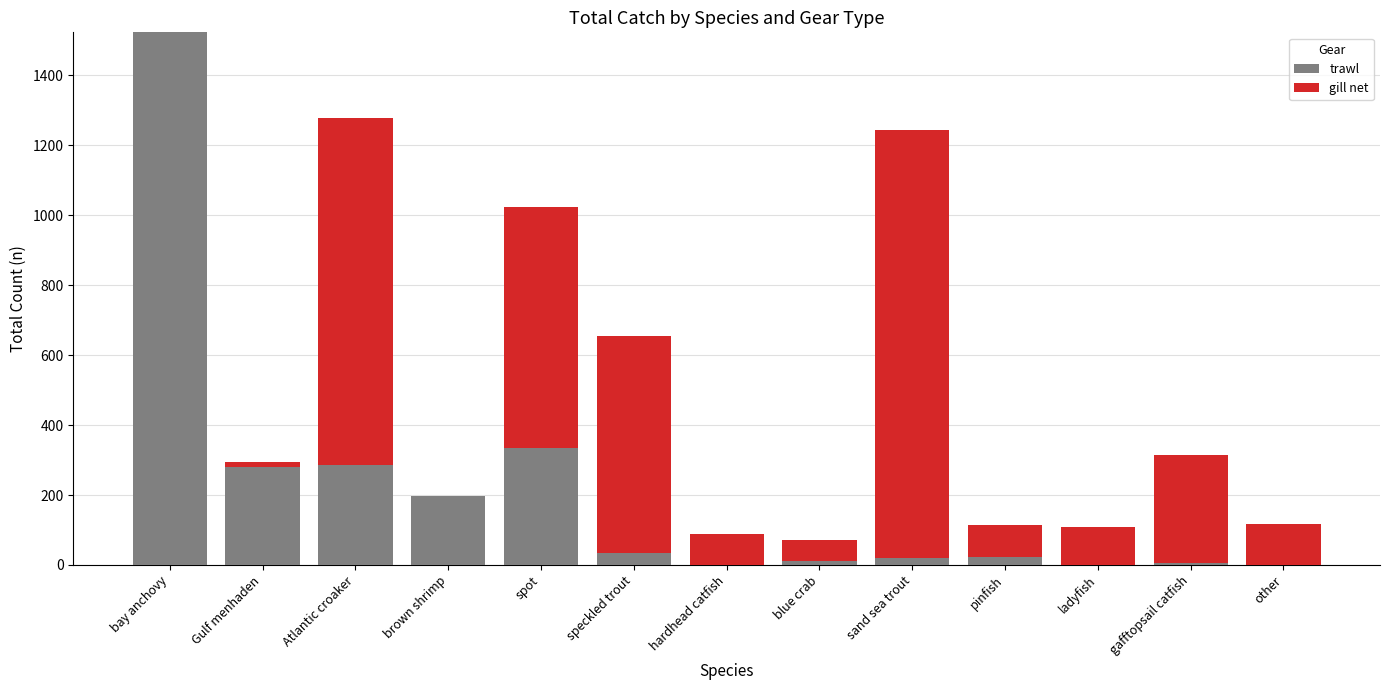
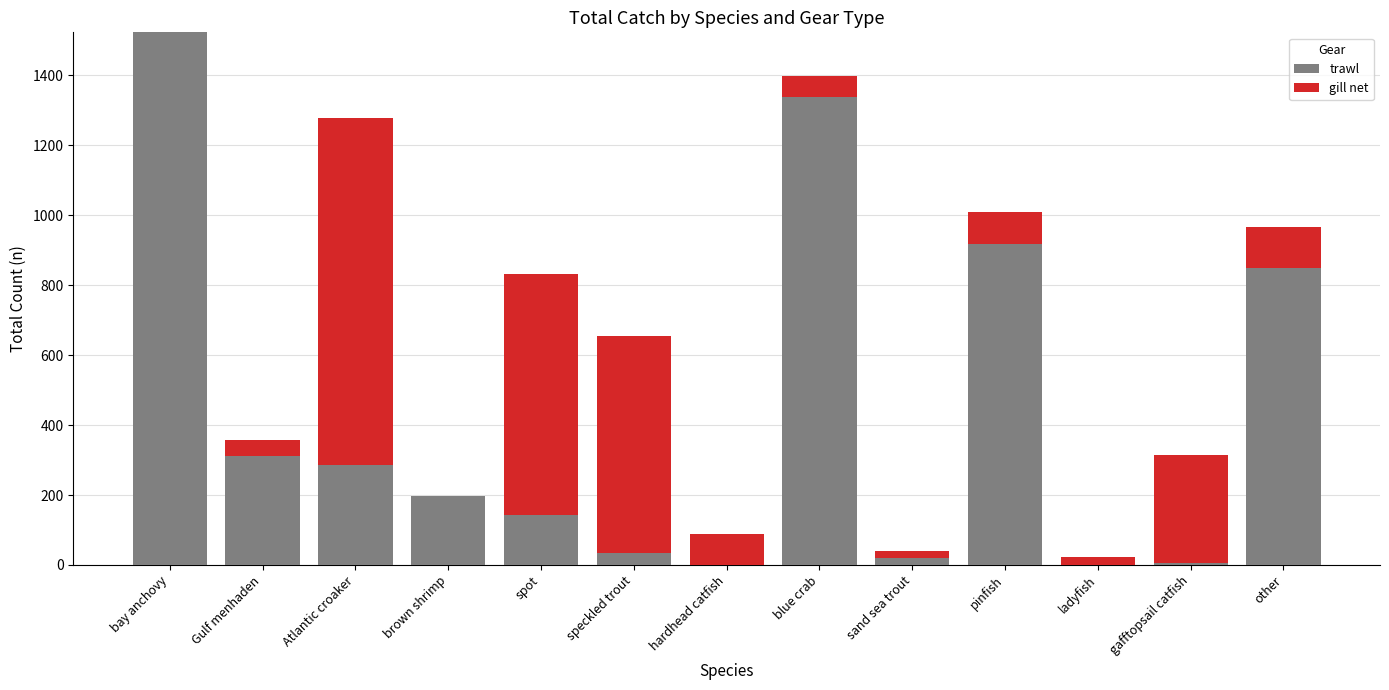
trawl, Gulf menhaden: 280 -> 310
gill net, Gulf menhaden: 20 -> 50
trawl, spot: 330 -> 140
trawl, blue crab: 10 -> 1340
gill net, sand sea trout: 1220 -> 20
trawl, pinfish: 20 -> 920
gill net, ladyfish: 110 -> 20
trawl, other: 0 -> 850
